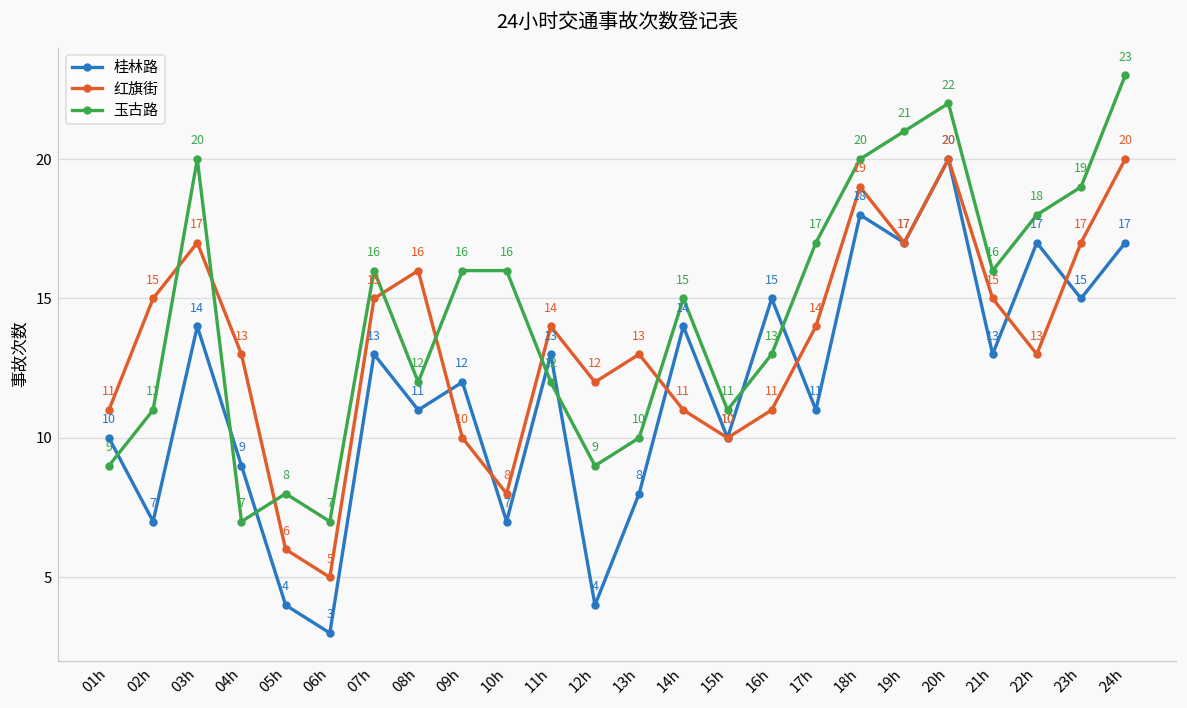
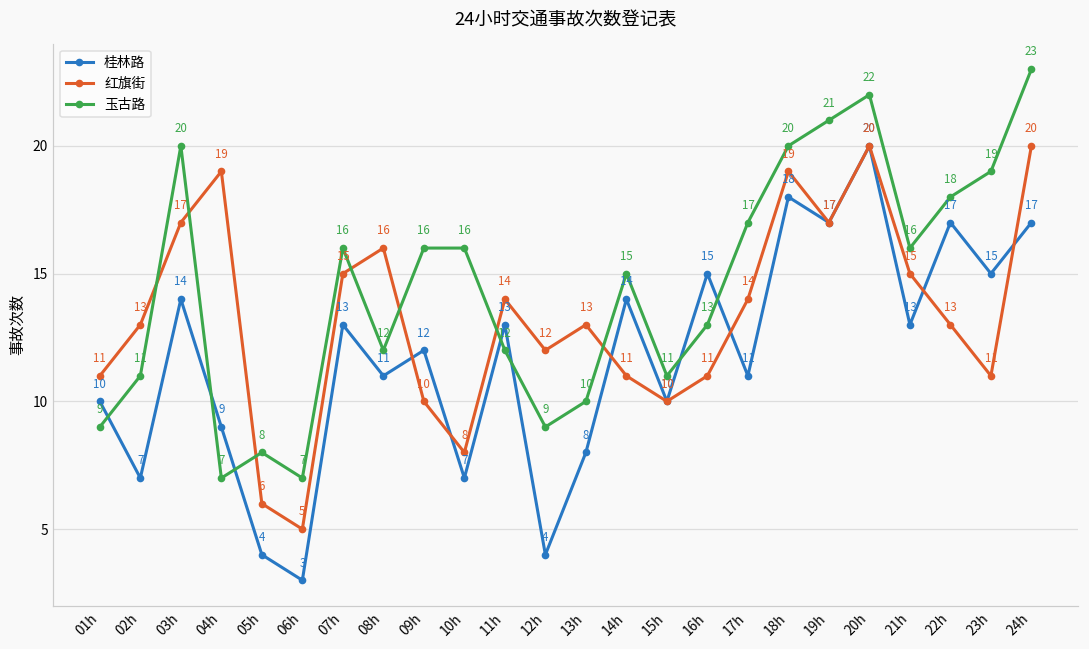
红旗街, 02h: 15 -> 13
红旗街, 04h: 13 -> 19
红旗街, 23h: 17 -> 11
